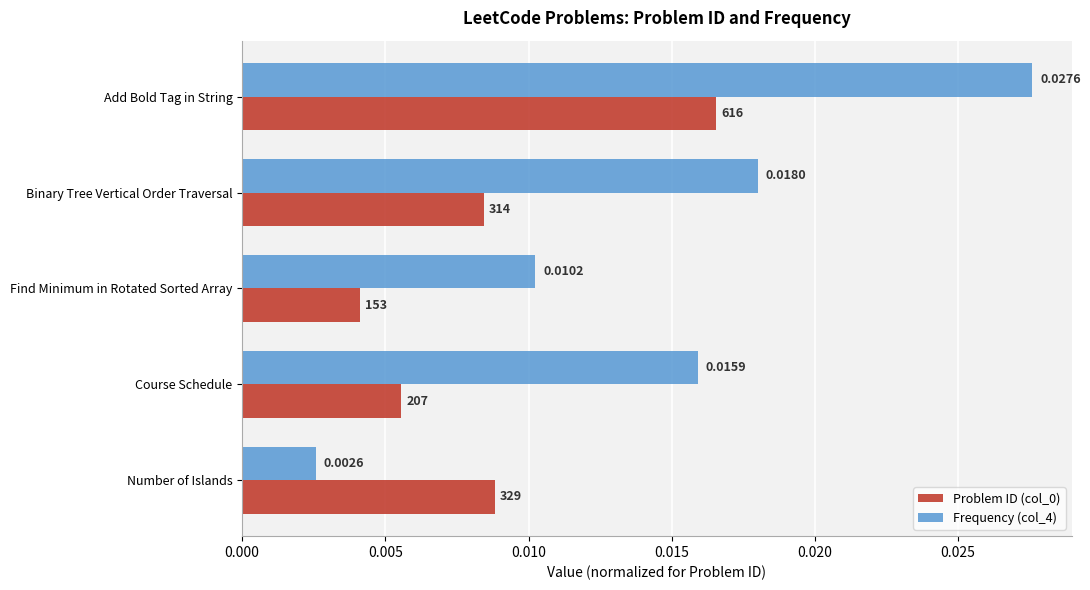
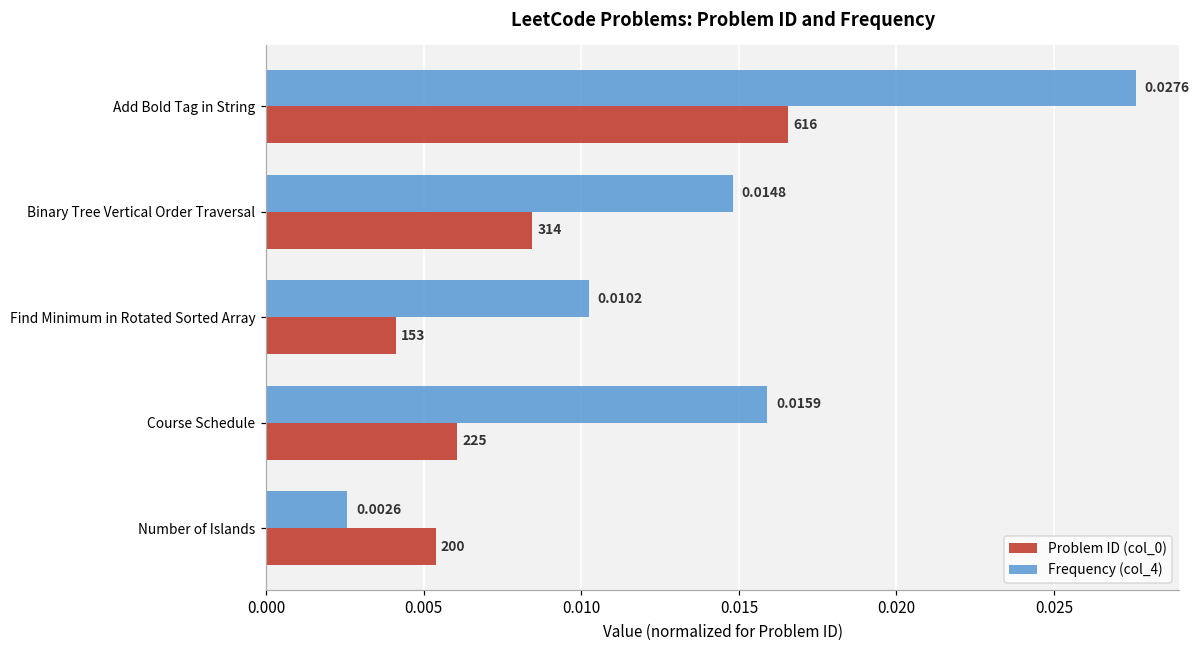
Frequency (col_4), Binary Tree Vertical Order Traversal: 0.0180 -> 0.0148
Problem ID (col_0), Course Schedule: 207 -> 225
Problem ID (col_0), Number of Islands: 329 -> 200
